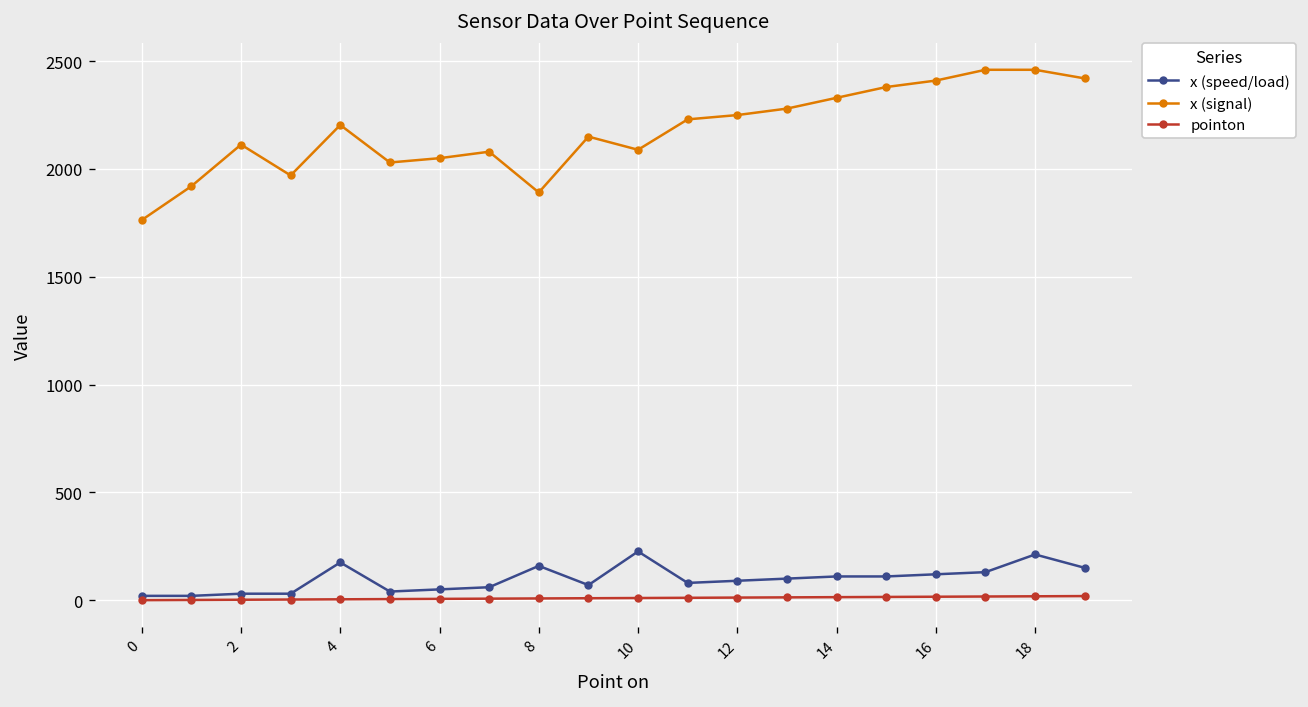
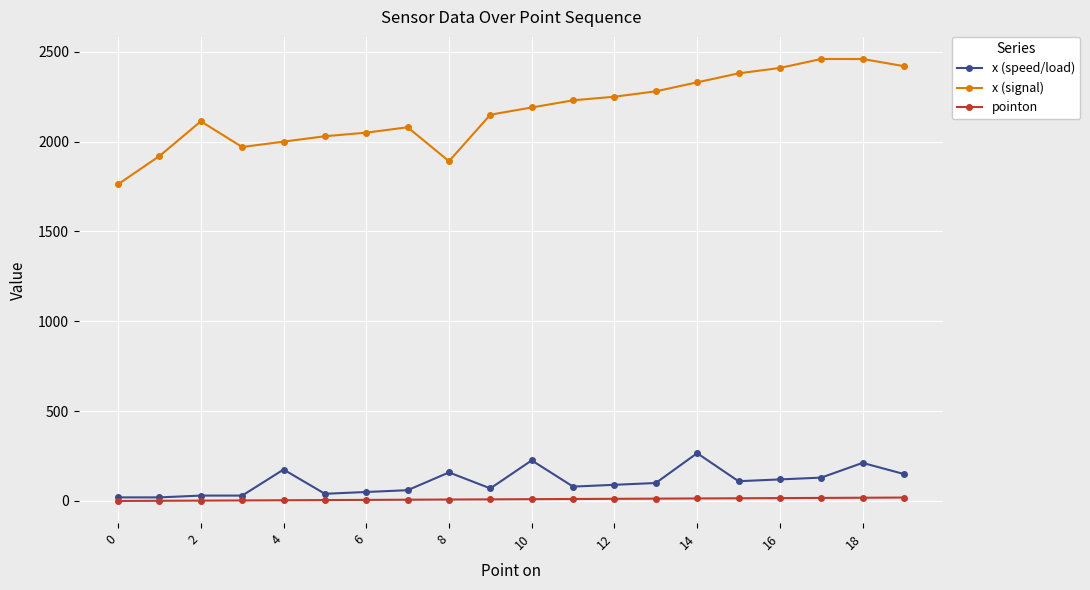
x (signal), 4: 2200 -> 2000
x (signal), 10: 2090 -> 2190
x (speed/load), 14: 110 -> 270
